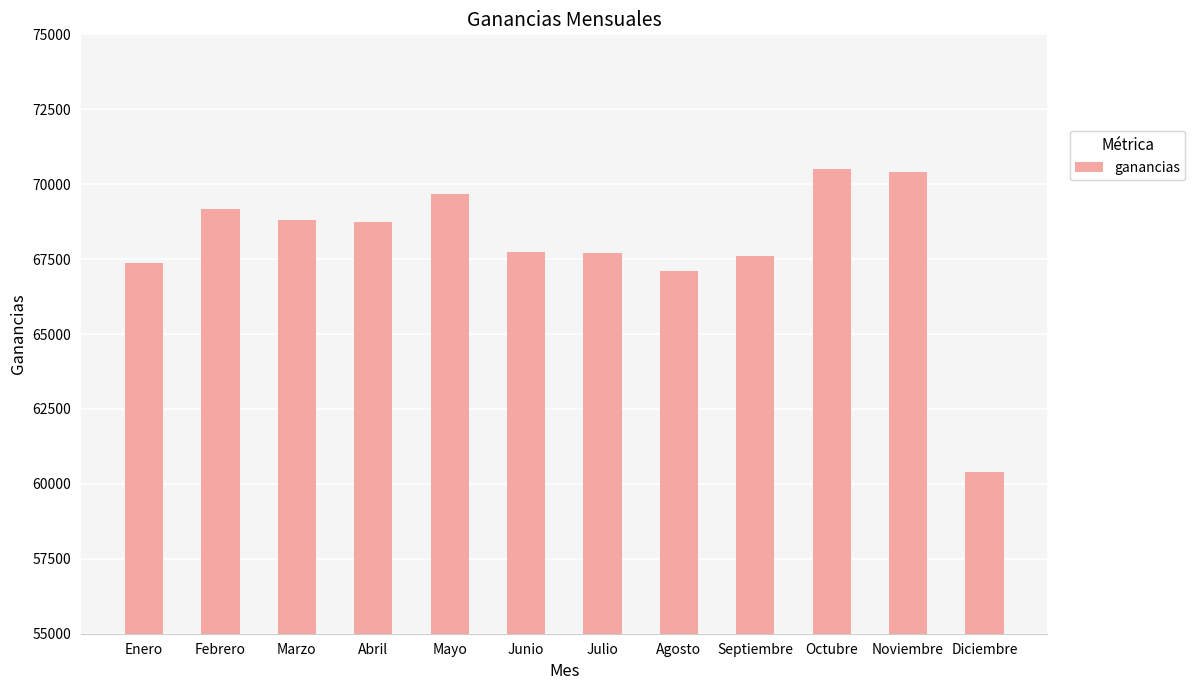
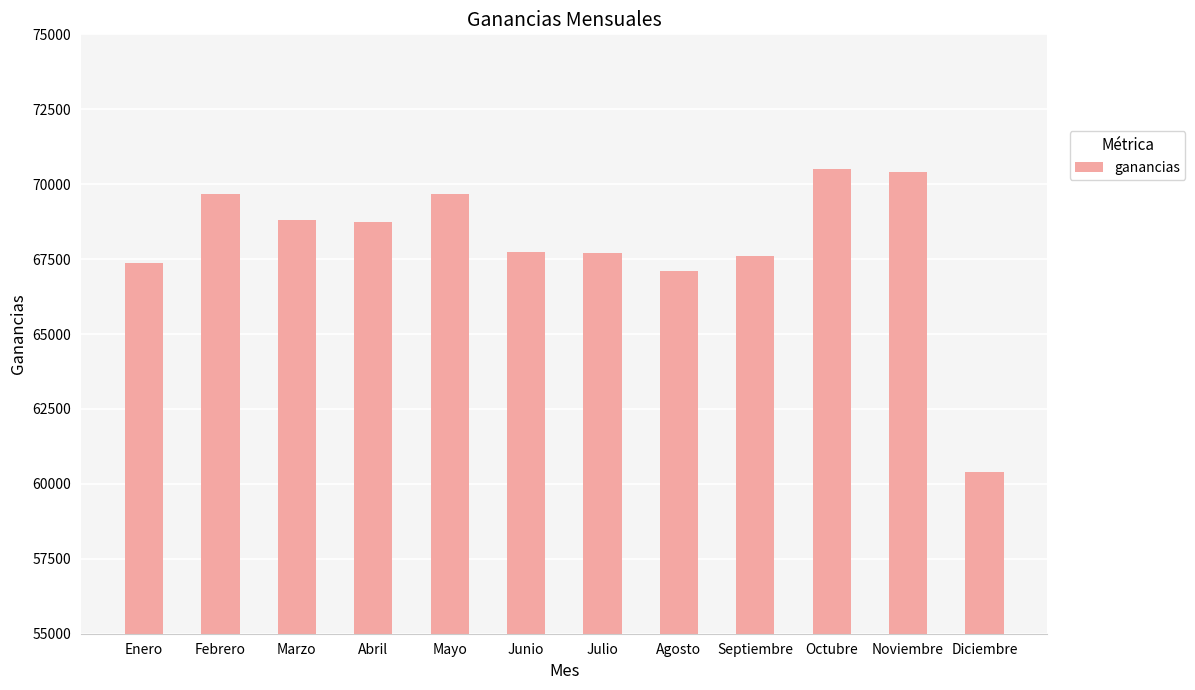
Febrero: 69200 -> 69700
